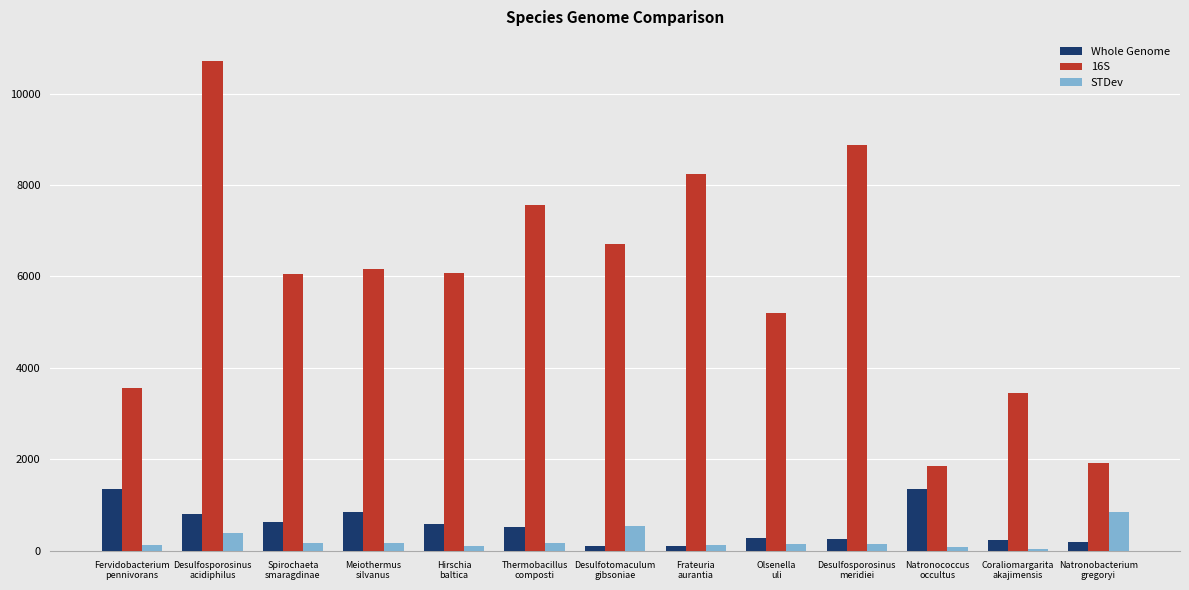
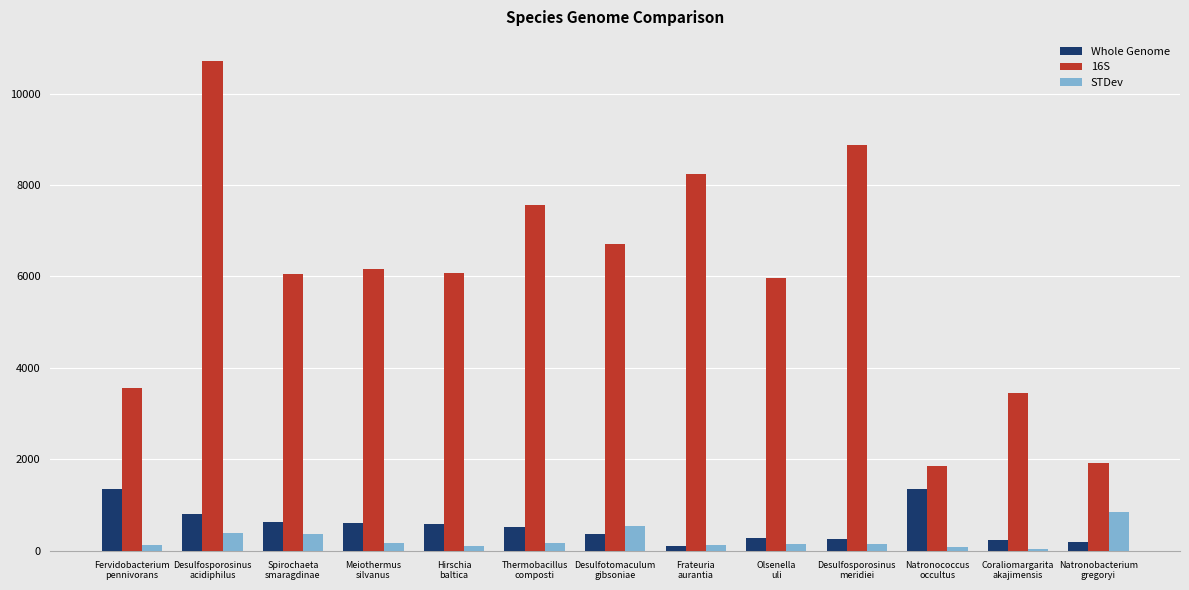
STDev, Spirochaeta smaragdinae: 200 -> 400
Whole Genome, Meiothermus silvanus: 800 -> 600
Whole Genome, Desulfotomaculum gibsoniae: 100 -> 400
16S, Olsenella uli: 5200 -> 6000
